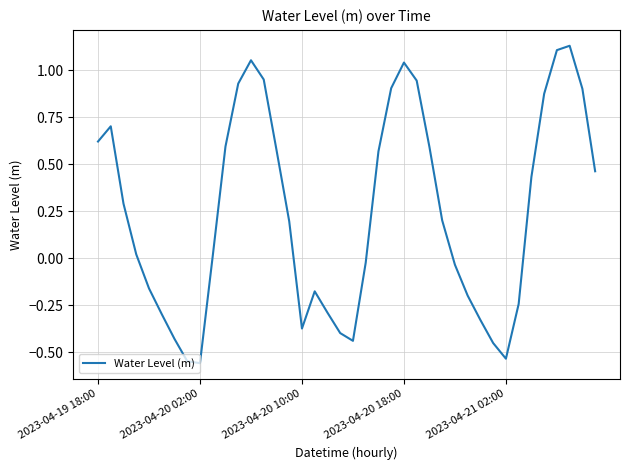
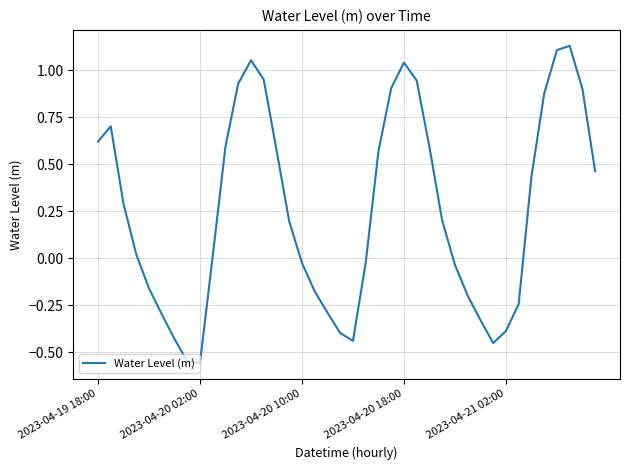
2023-04-20 10:00: -0.37 -> -0.02
2023-04-21 02:00: -0.53 -> -0.39
